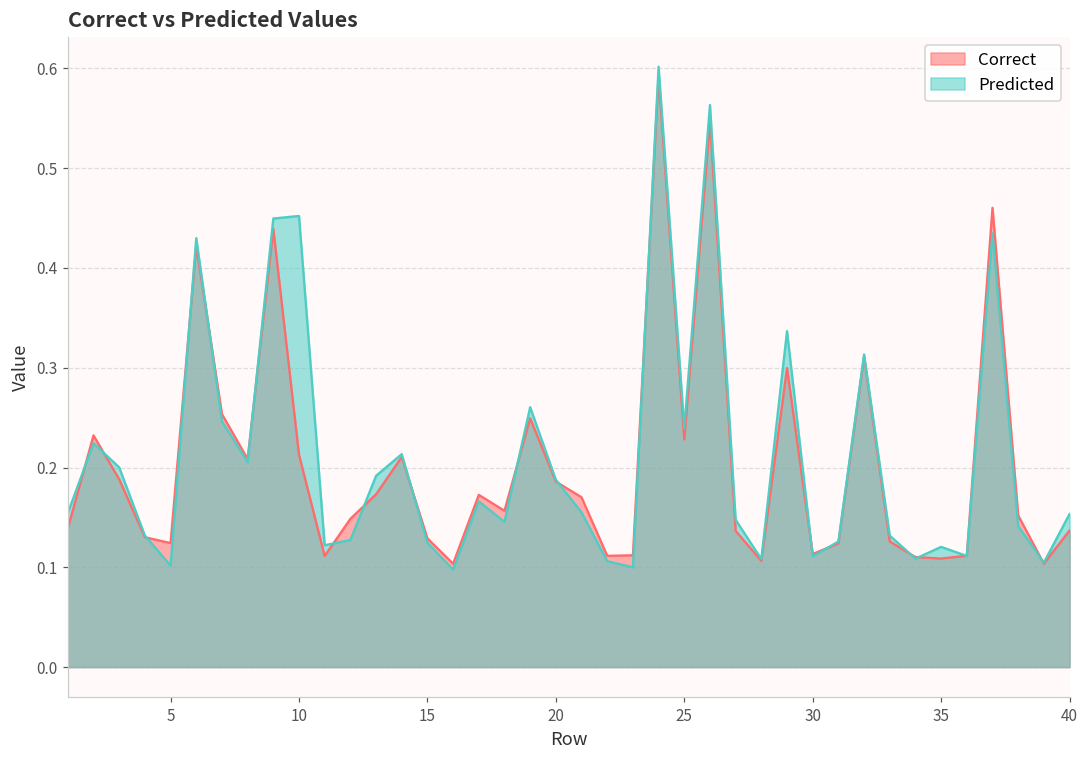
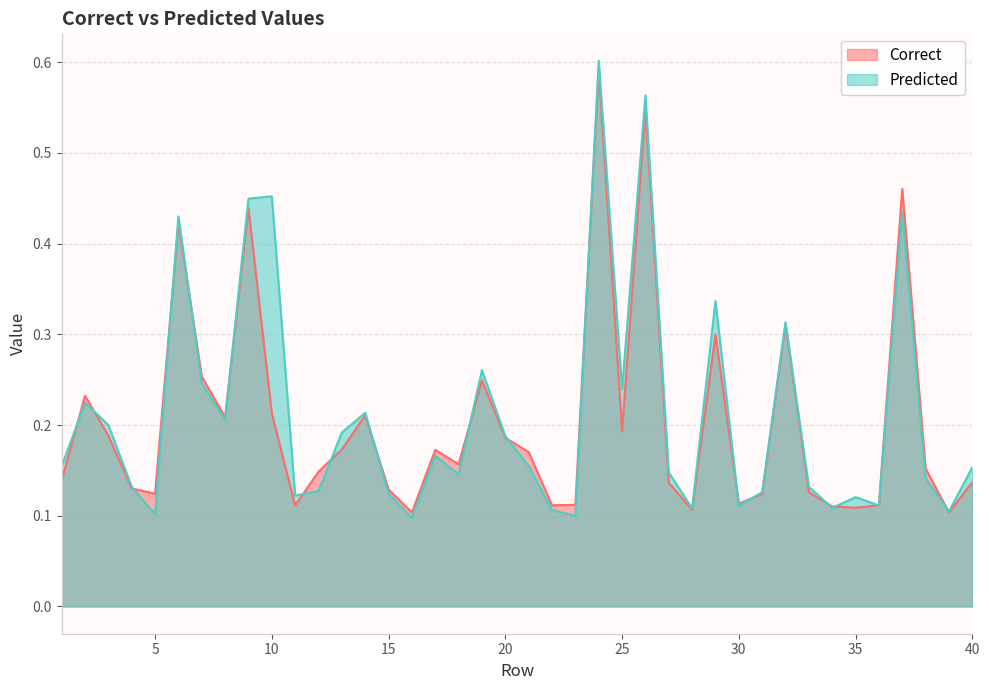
Correct, 25: 0.23 -> 0.19
